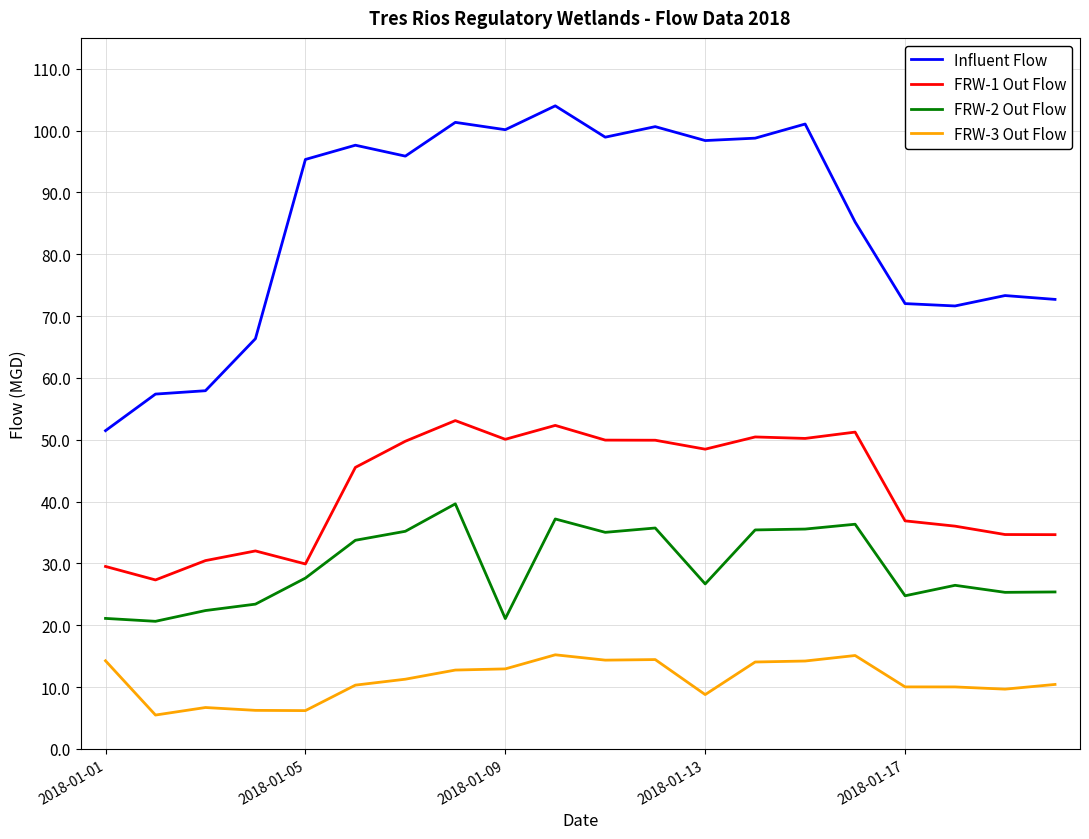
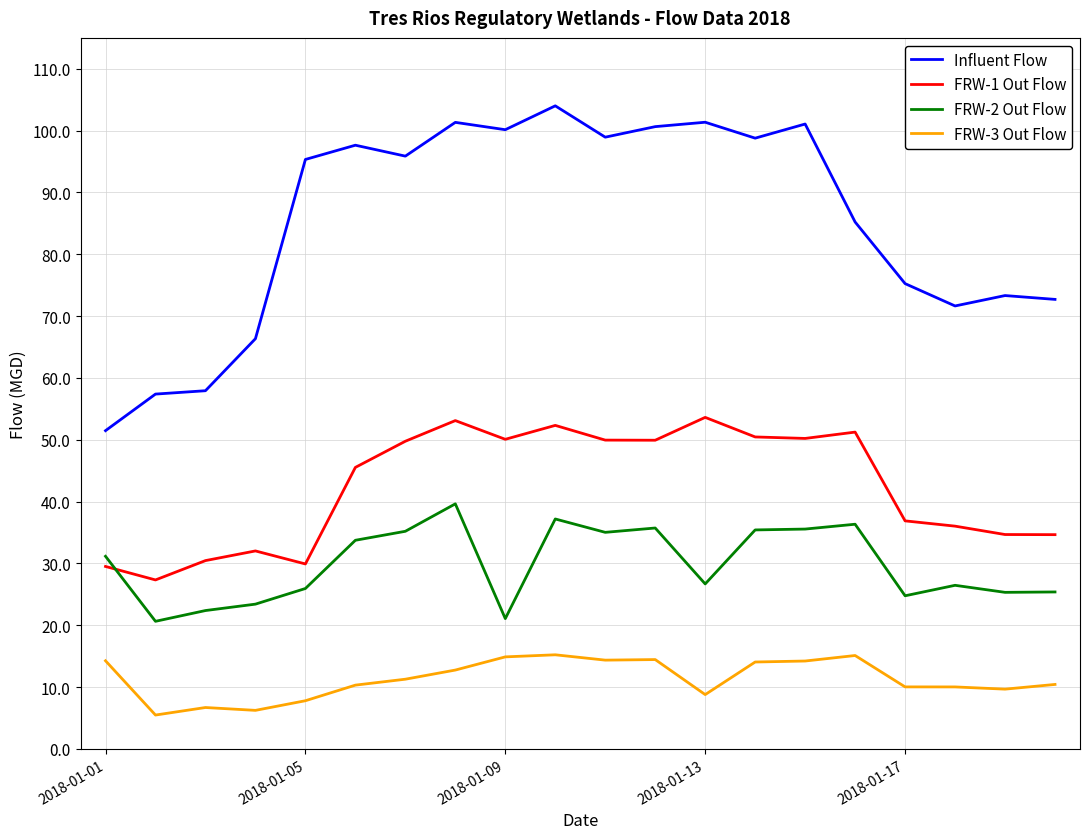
FRW-2 Out Flow, 2018-01-01: 21 -> 31
FRW-2 Out Flow, 2018-01-05: 28 -> 26
FRW-3 Out Flow, 2018-01-05: 6 -> 8
FRW-3 Out Flow, 2018-01-09: 13 -> 15
Influent Flow, 2018-01-13: 98 -> 101
FRW-1 Out Flow, 2018-01-13: 48 -> 54
Influent Flow, 2018-01-17: 72 -> 75
